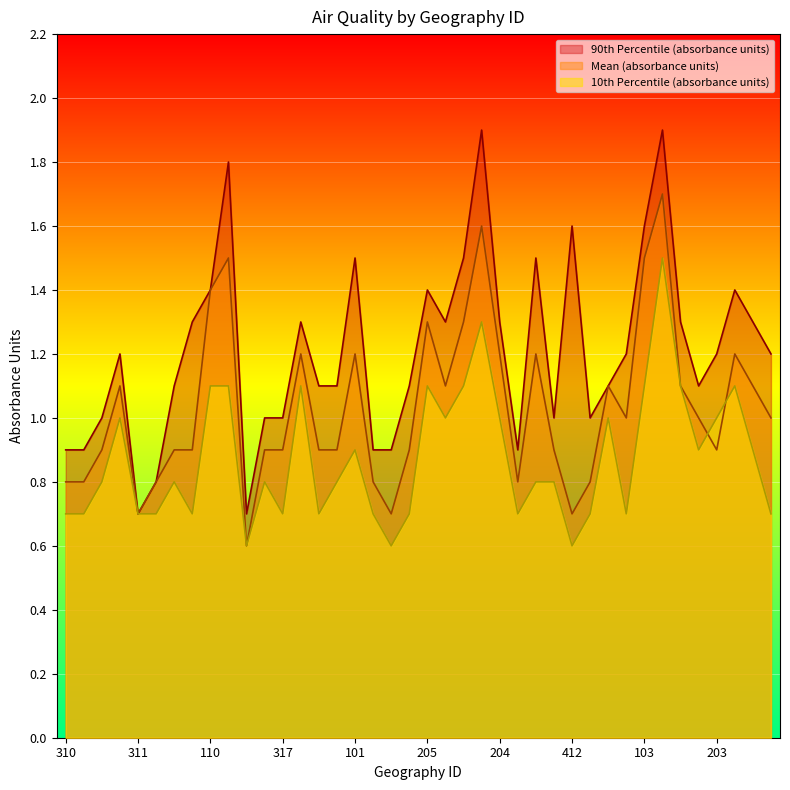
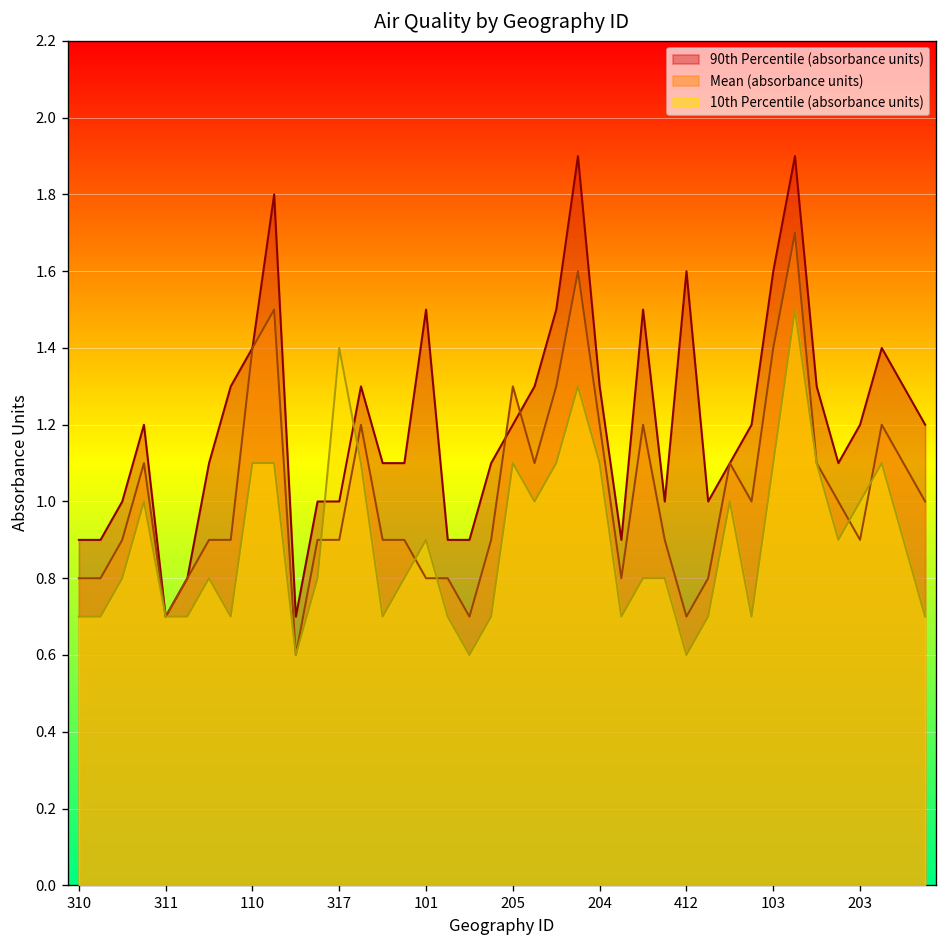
10th Percentile (absorbance units), 317: 0.7 -> 1.4
Mean (absorbance units), 101: 1.2 -> 0.8
90th Percentile (absorbance units), 205: 1.4 -> 1.2
10th Percentile (absorbance units), 204: 1.0 -> 1.1
Mean (absorbance units), 103: 1.5 -> 1.4
